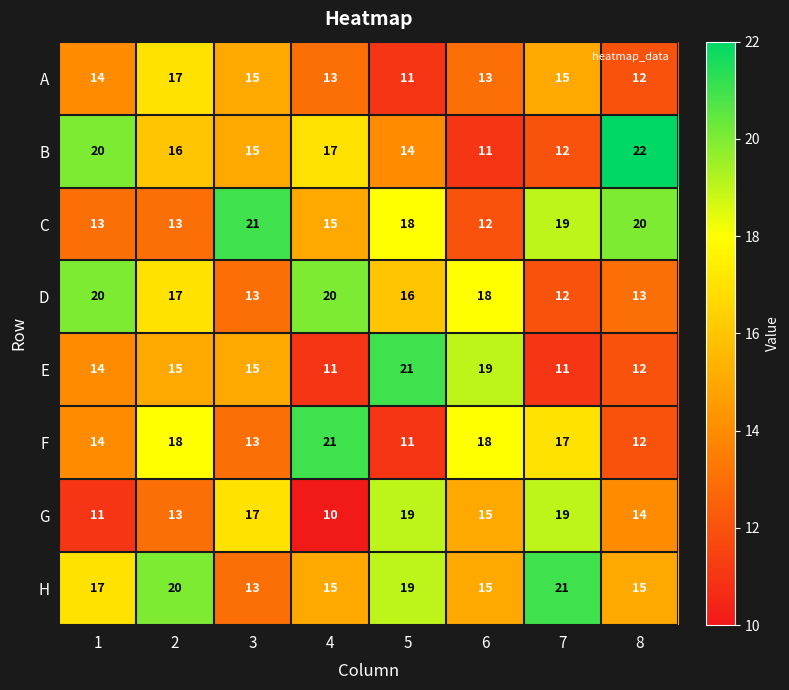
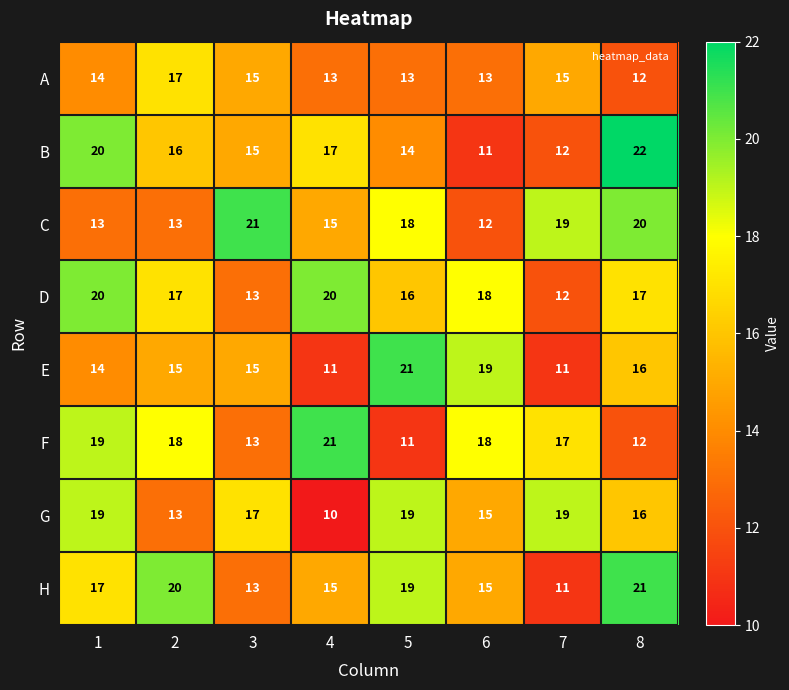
A, 5: 11 -> 13
D, 8: 13 -> 17
E, 8: 12 -> 16
F, 1: 14 -> 19
G, 1: 11 -> 19
G, 8: 14 -> 16
H, 7: 21 -> 11
H, 8: 15 -> 21
